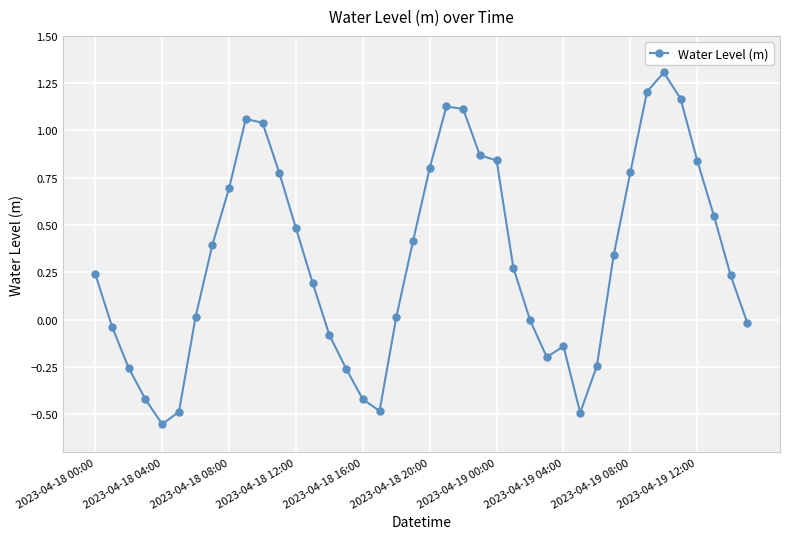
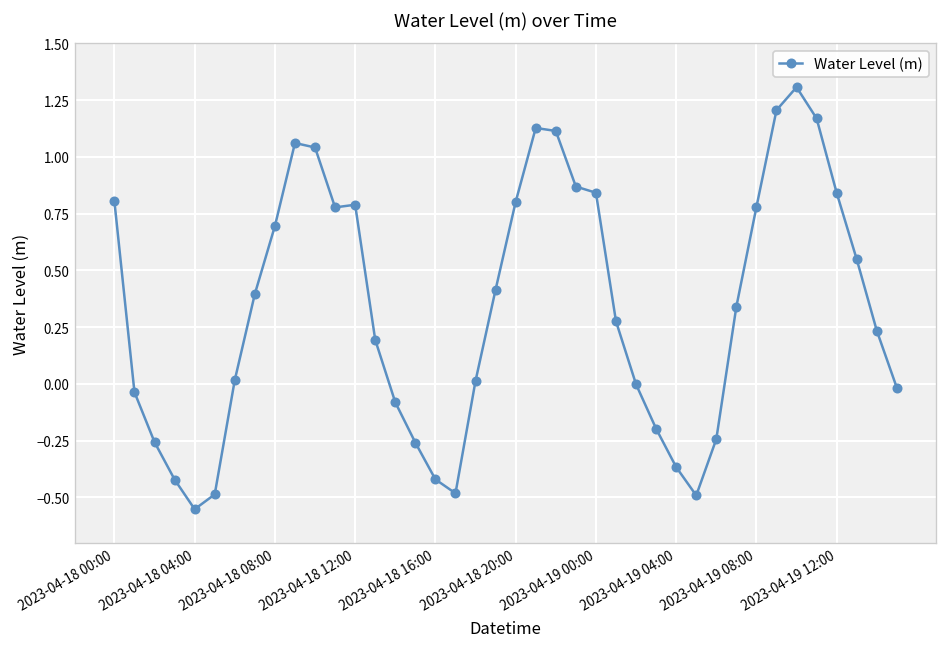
2023-04-18 00:00: 0.24 -> 0.80
2023-04-18 12:00: 0.48 -> 0.79
2023-04-19 04:00: -0.14 -> -0.37
